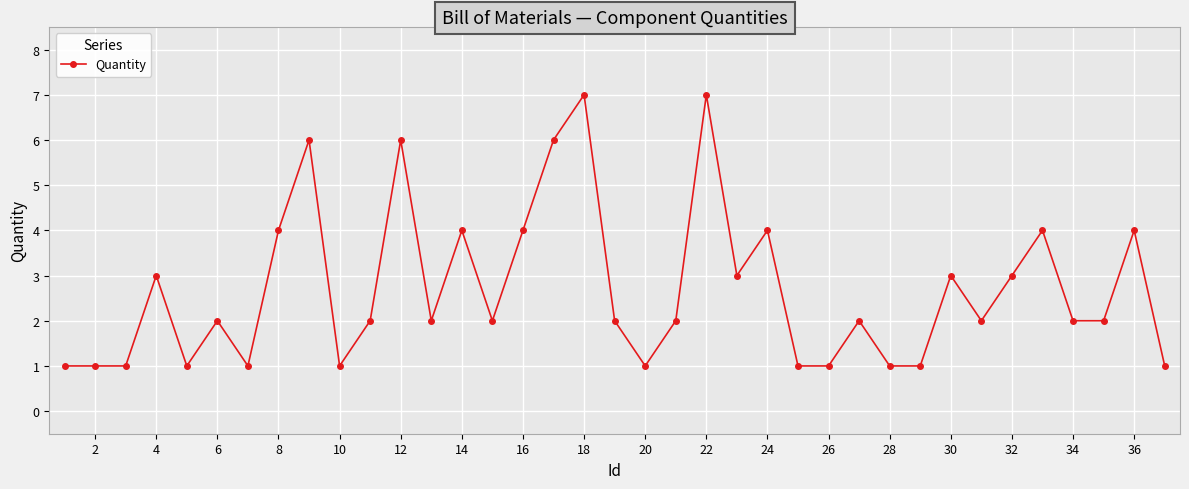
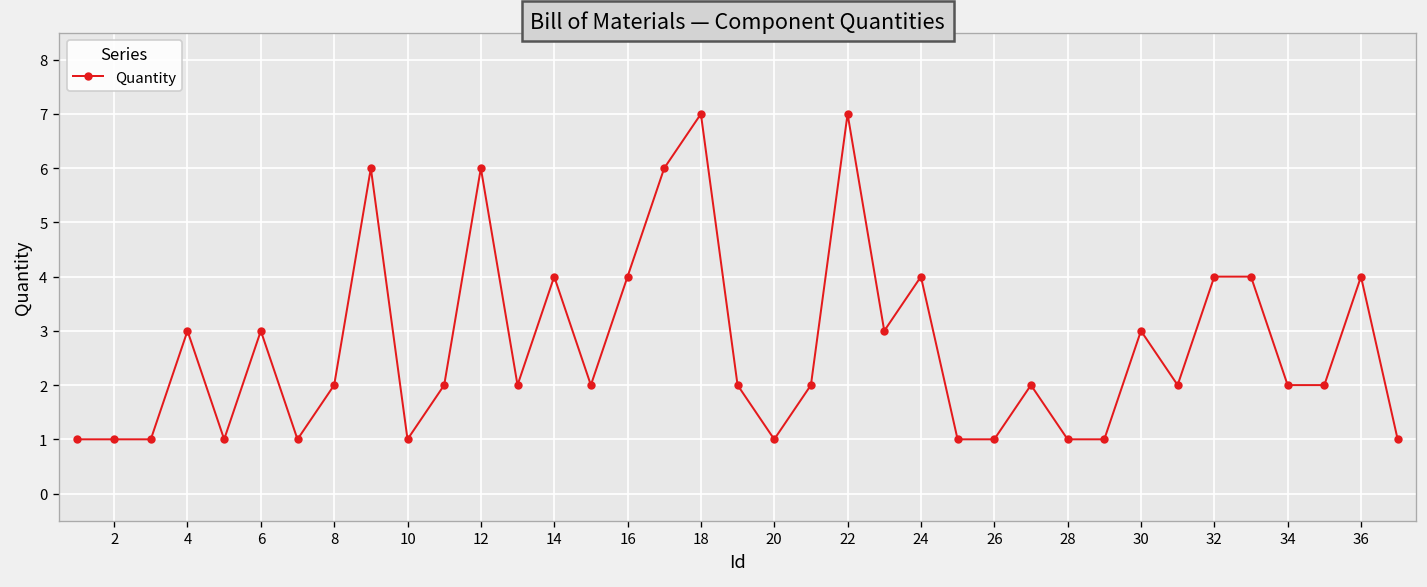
6: 2 -> 3
8: 4 -> 2
32: 3 -> 4
